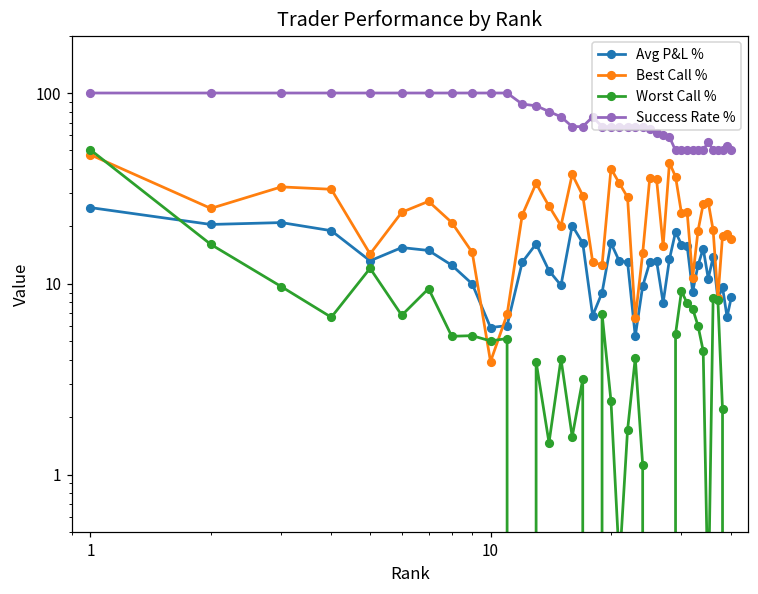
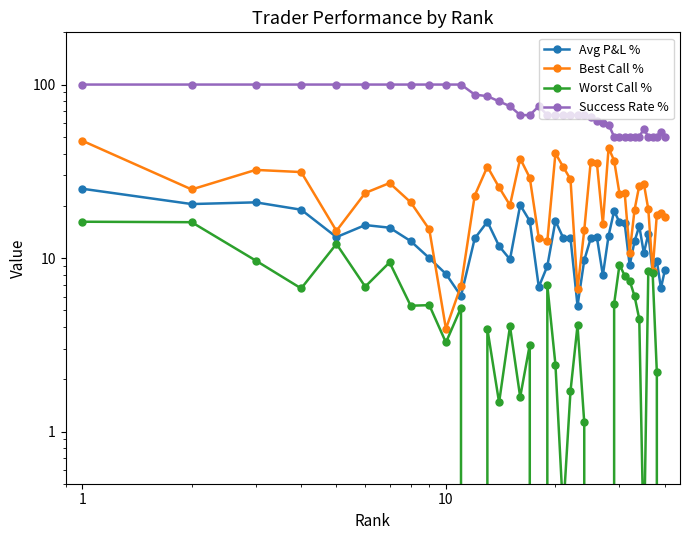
Worst Call %, 1: 50 -> 16
Avg P&L %, 10: 5.9 -> 8
Worst Call %, 10: 5.0 -> 3.3
